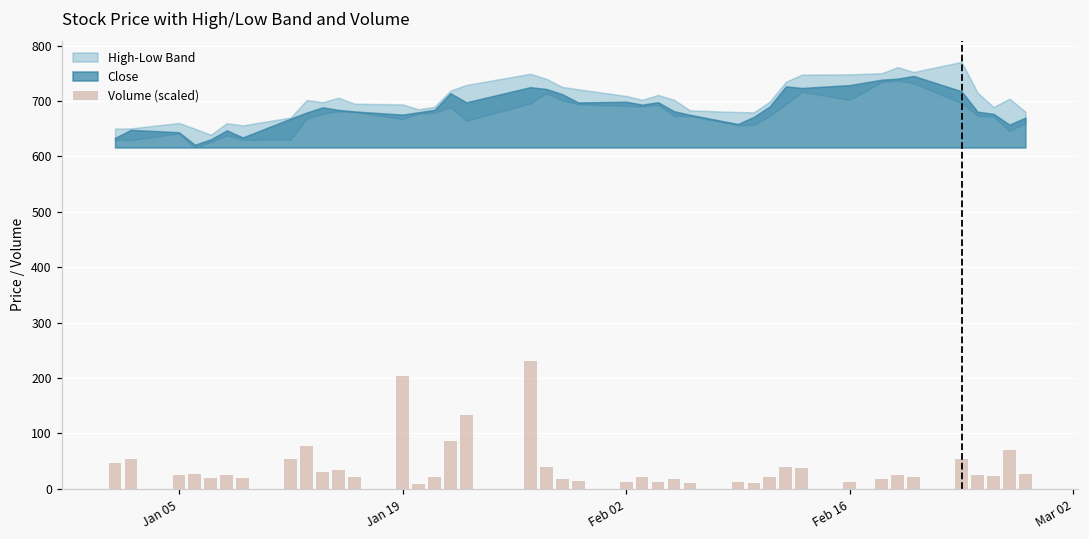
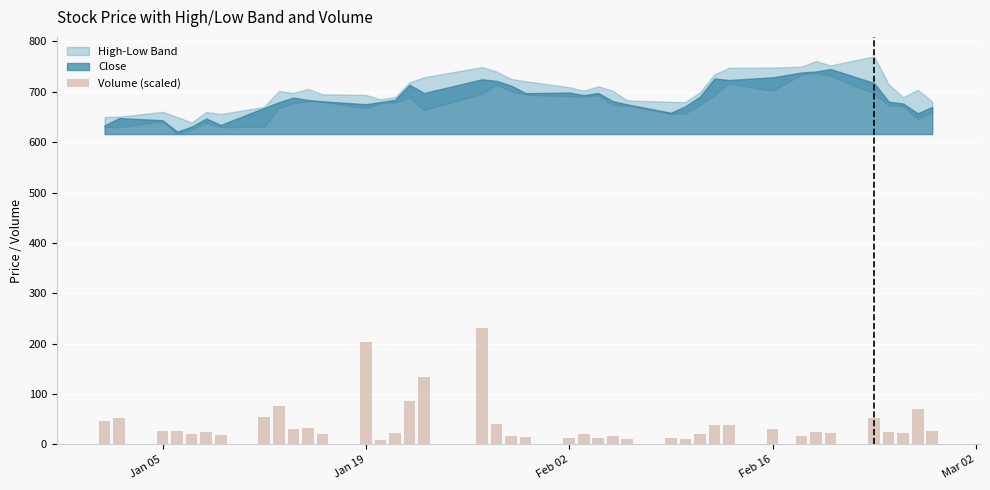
Volume (scaled), Feb 16: 10 -> 30
